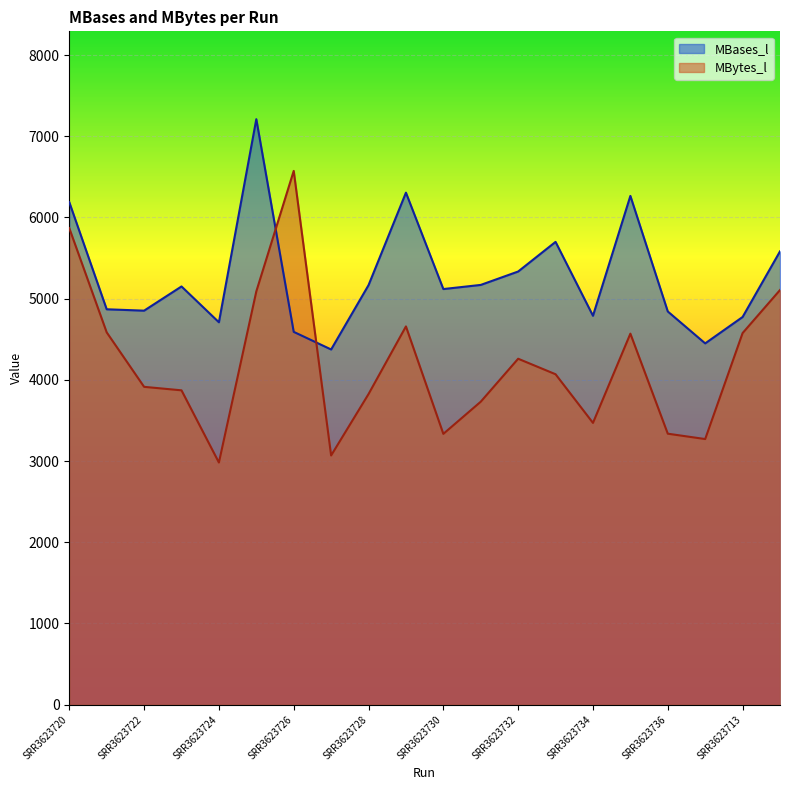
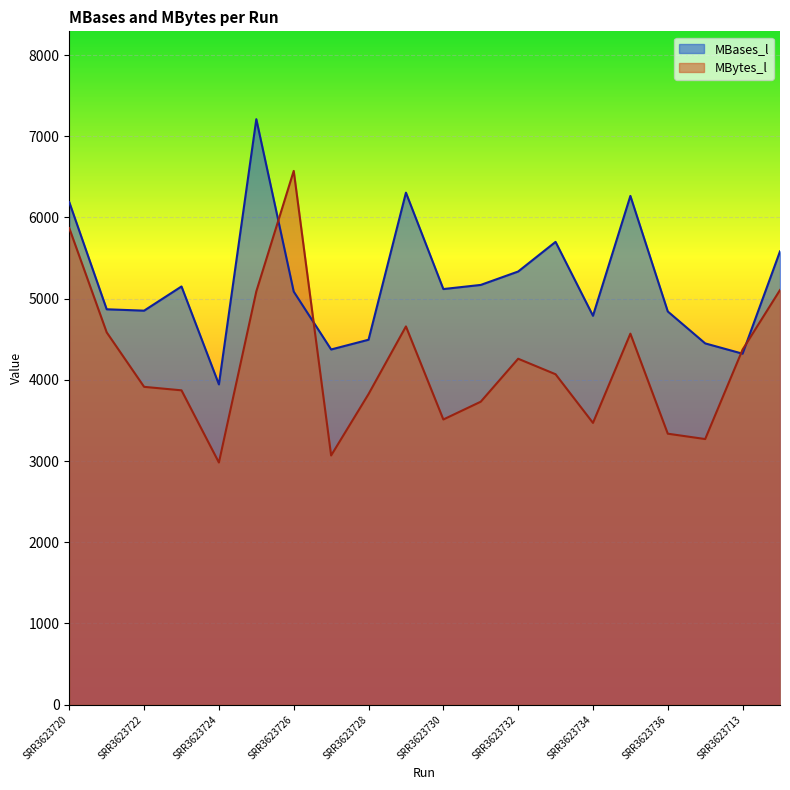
MBases_l, SRR3623724: 4700 -> 3900
MBases_l, SRR3623726: 4600 -> 5100
MBases_l, SRR3623728: 5200 -> 4500
MBytes_l, SRR3623730: 3300 -> 3500
MBases_l, SRR3623713: 4800 -> 4300
MBytes_l, SRR3623713: 4600 -> 4400
